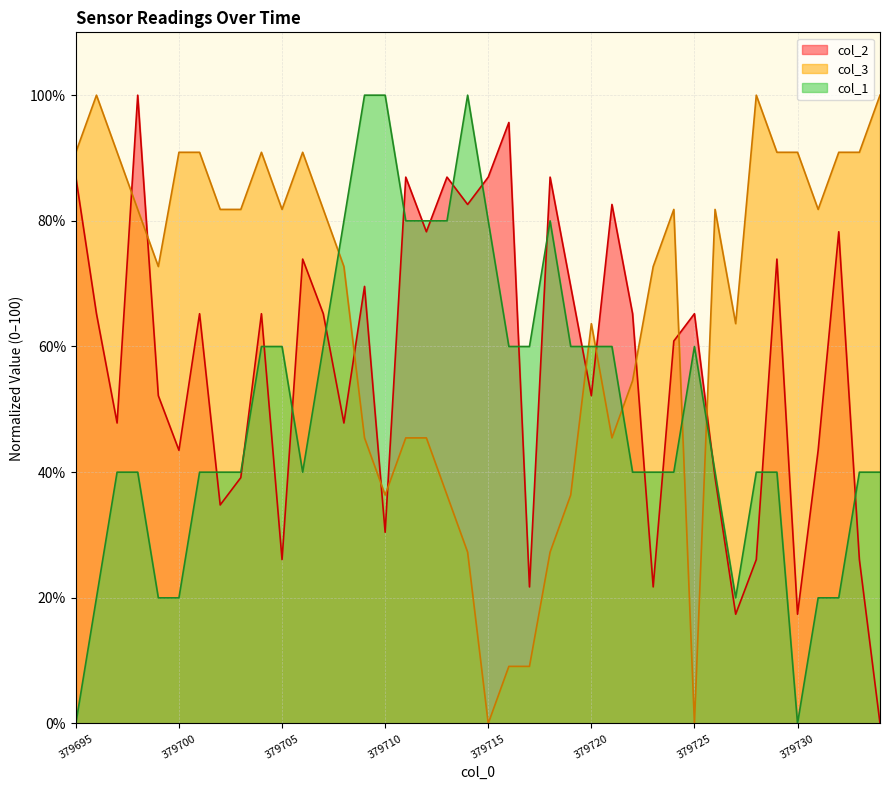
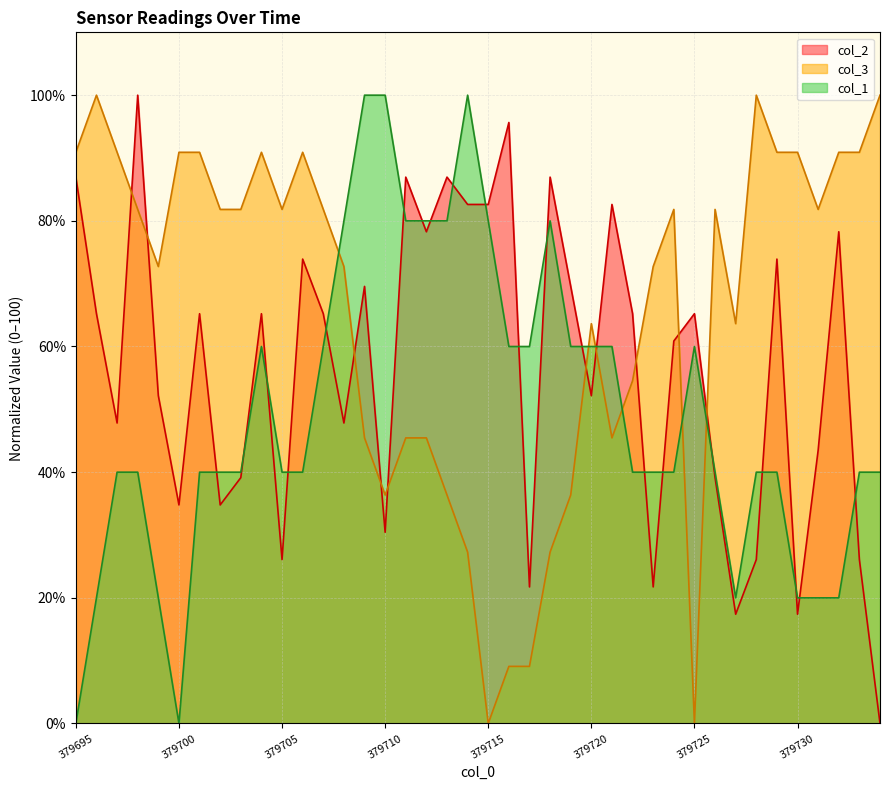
col_2, 379700: 43% -> 35%
col_1, 379700: 20% -> 0%
col_1, 379705: 60% -> 40%
col_2, 379715: 87% -> 83%
col_1, 379730: 0% -> 20%
